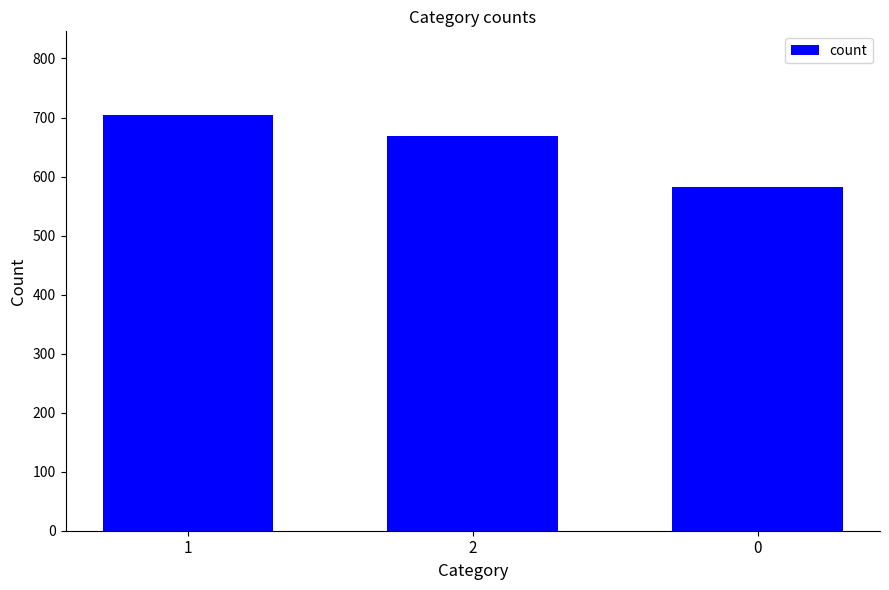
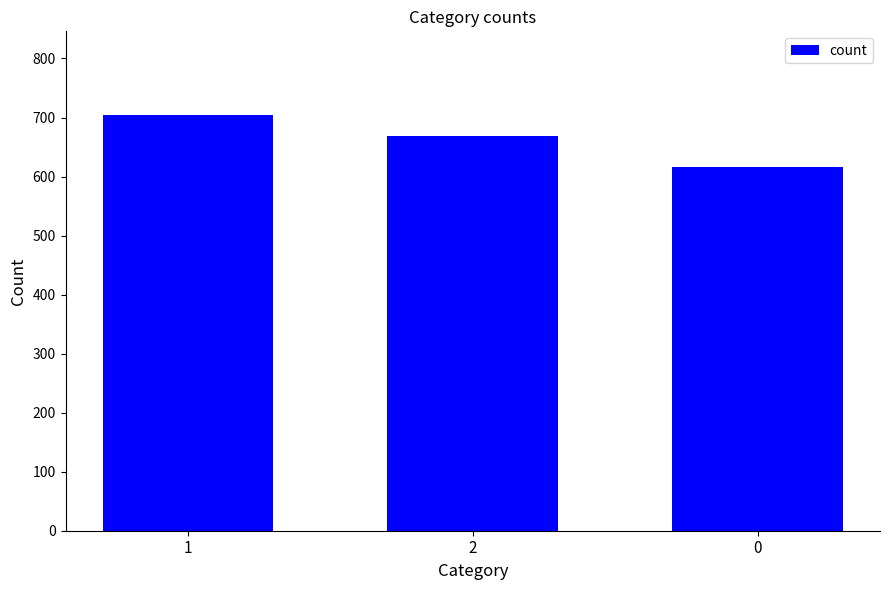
0: 580 -> 620
